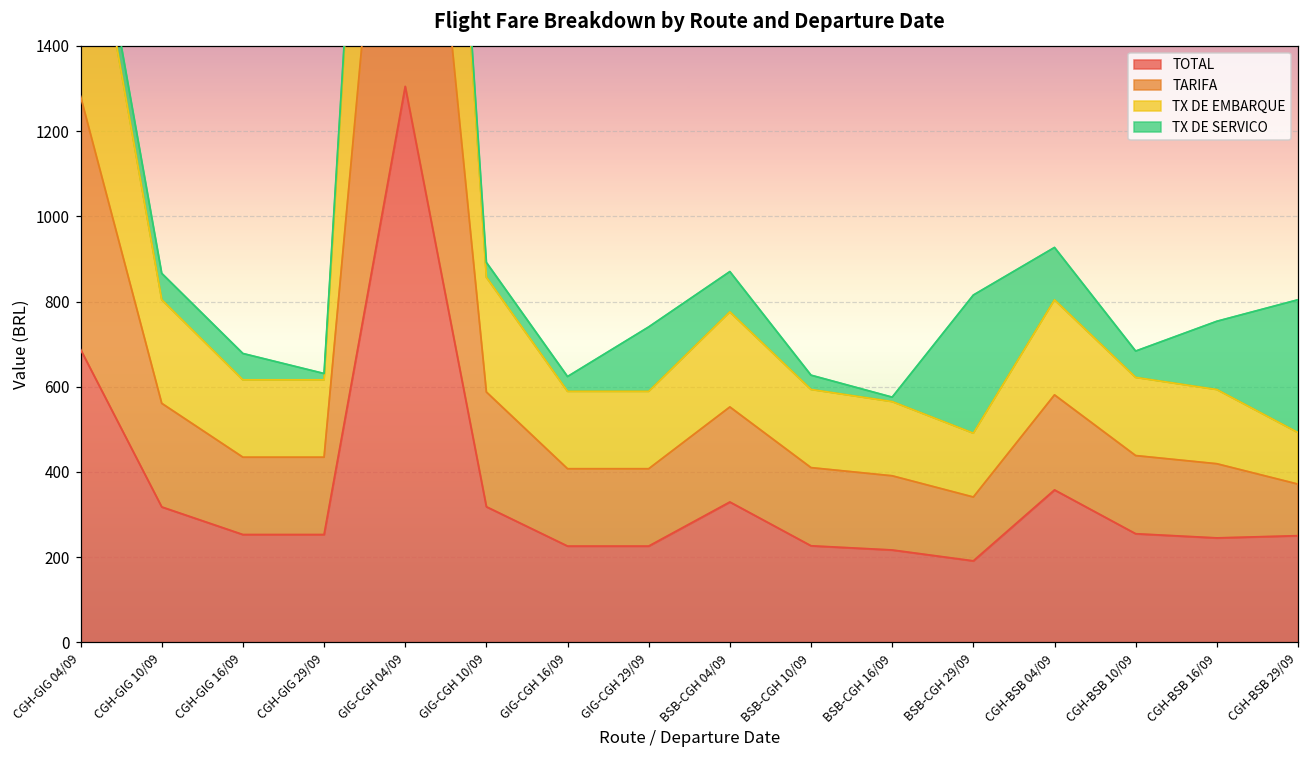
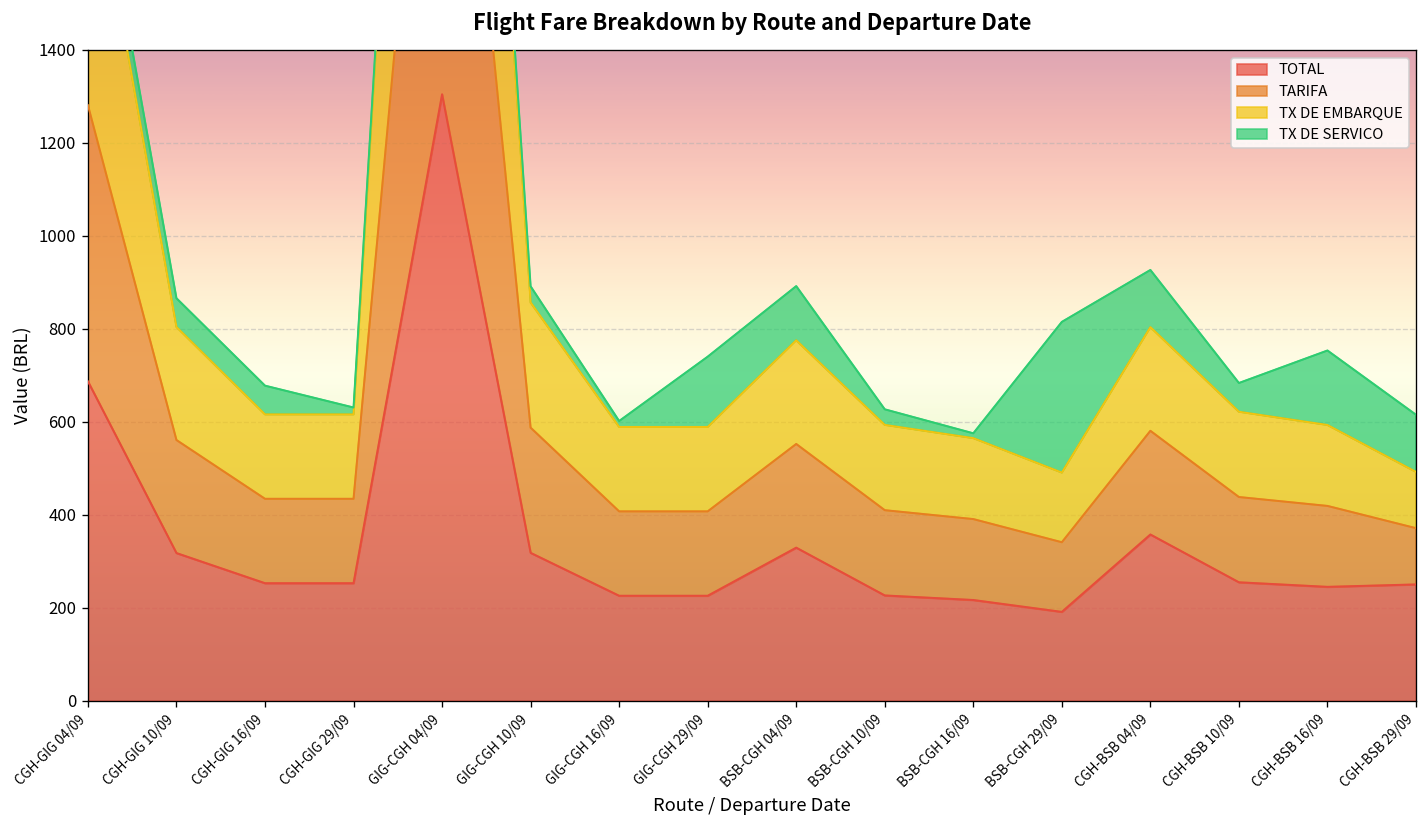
TX DE SERVICO, GIG-CGH 16/09: 30 -> 10
TX DE SERVICO, BSB-CGH 04/09: 90 -> 120
TX DE SERVICO, CGH-BSB 29/09: 310 -> 120
